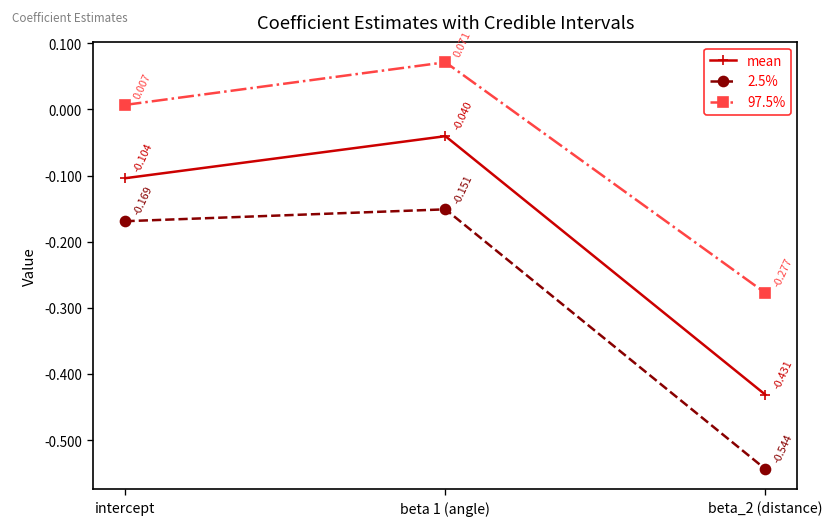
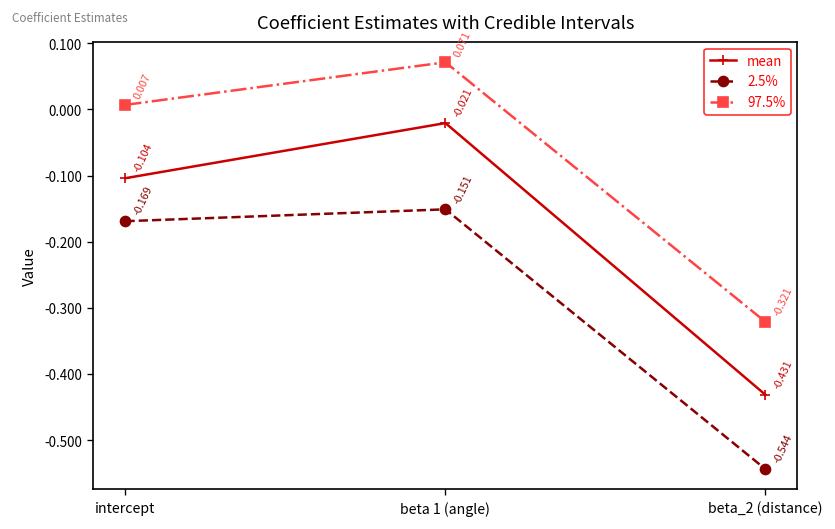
mean, beta 1 (angle): -0.040 -> -0.021
97.5%, beta_2 (distance): -0.277 -> -0.321
